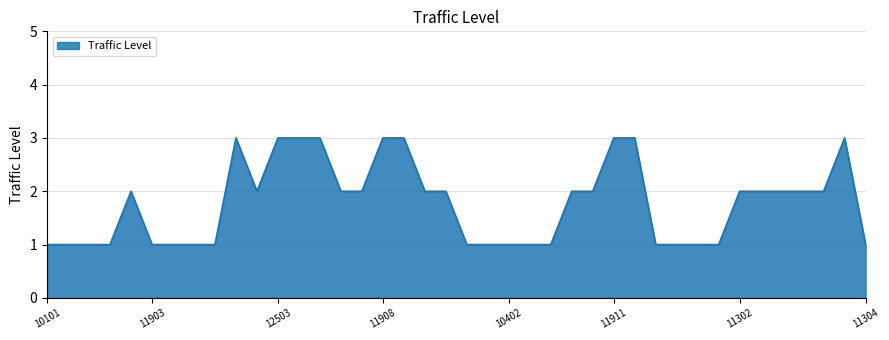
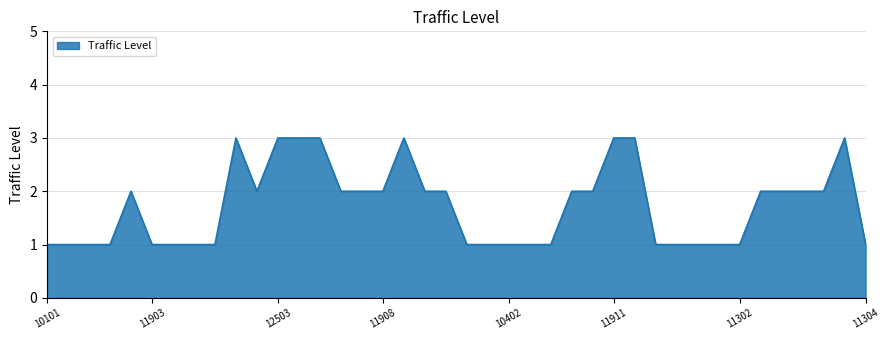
11908: 3 -> 2
11302: 2 -> 1
